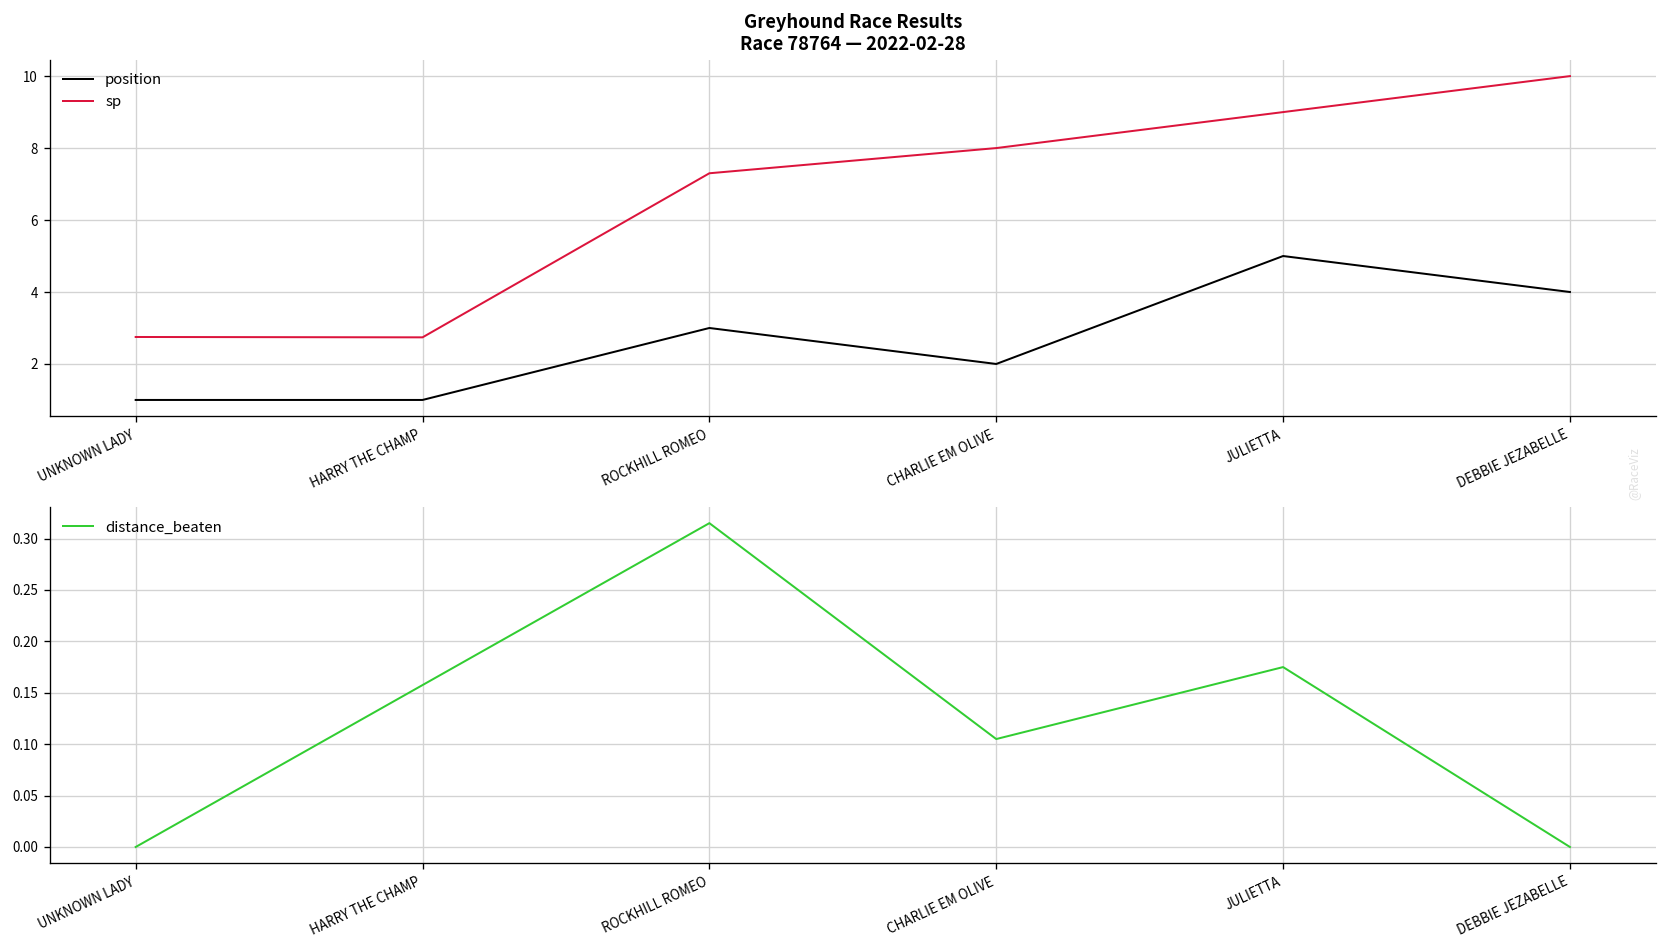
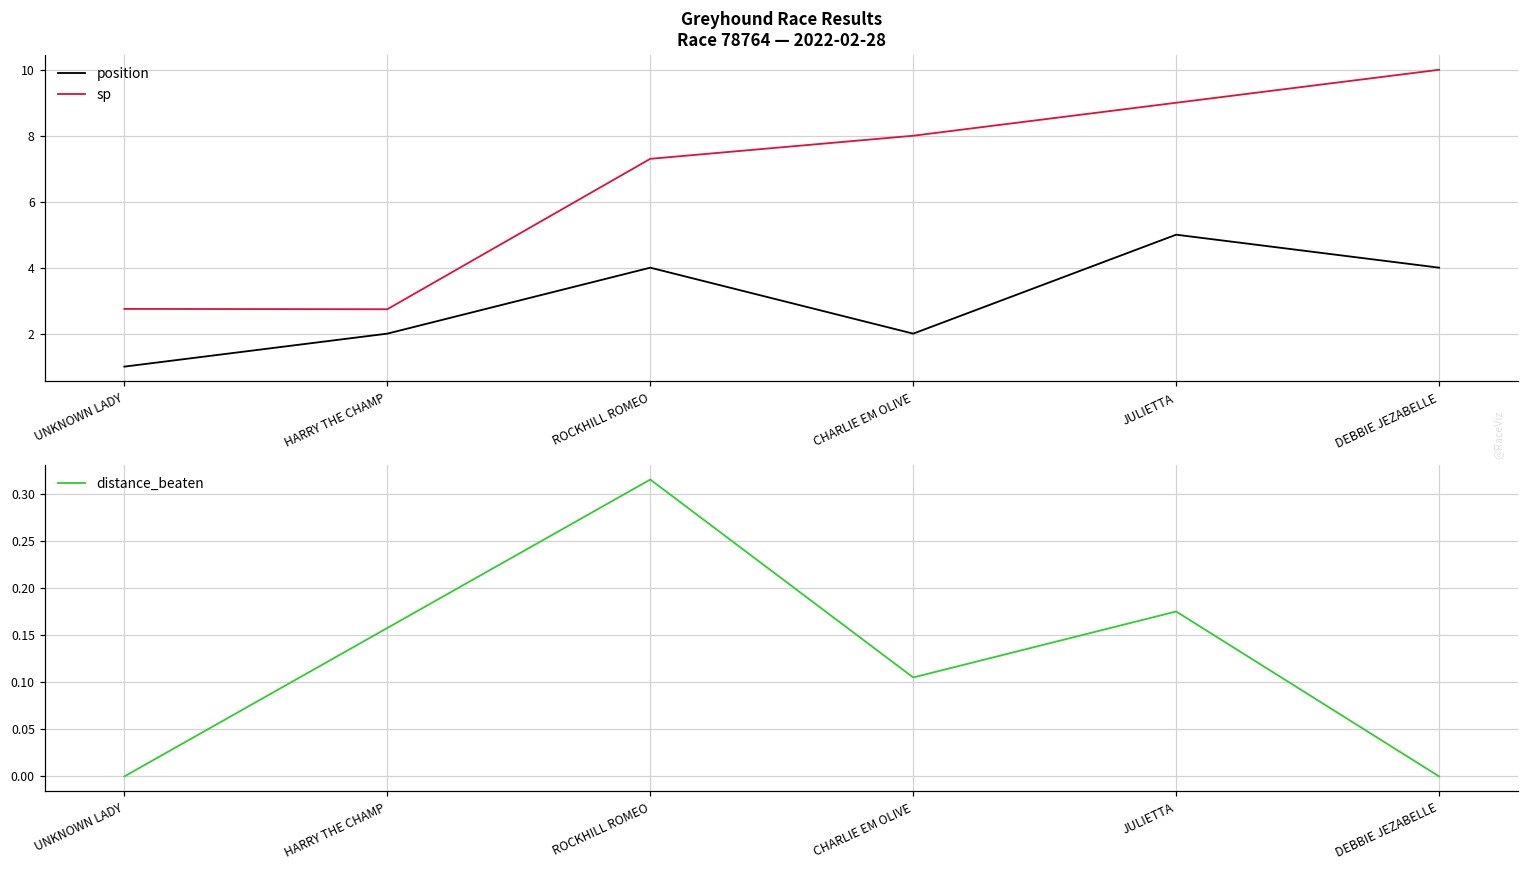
Greyhound Race Results Race 78764 — 2022-02-28, position, HARRY THE CHAMP: 1 -> 2
Greyhound Race Results Race 78764 — 2022-02-28, position, ROCKHILL ROMEO: 3 -> 4
